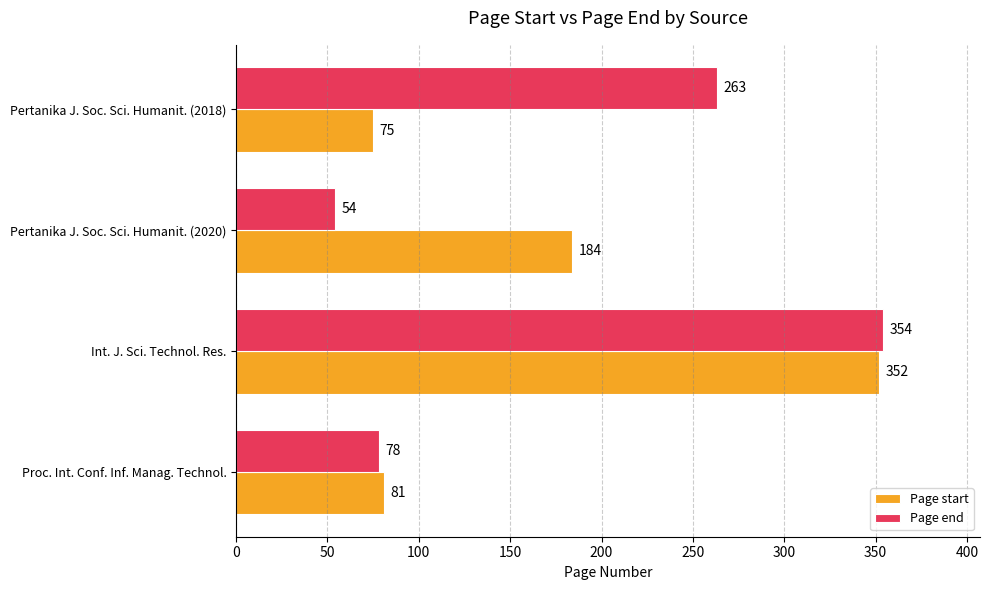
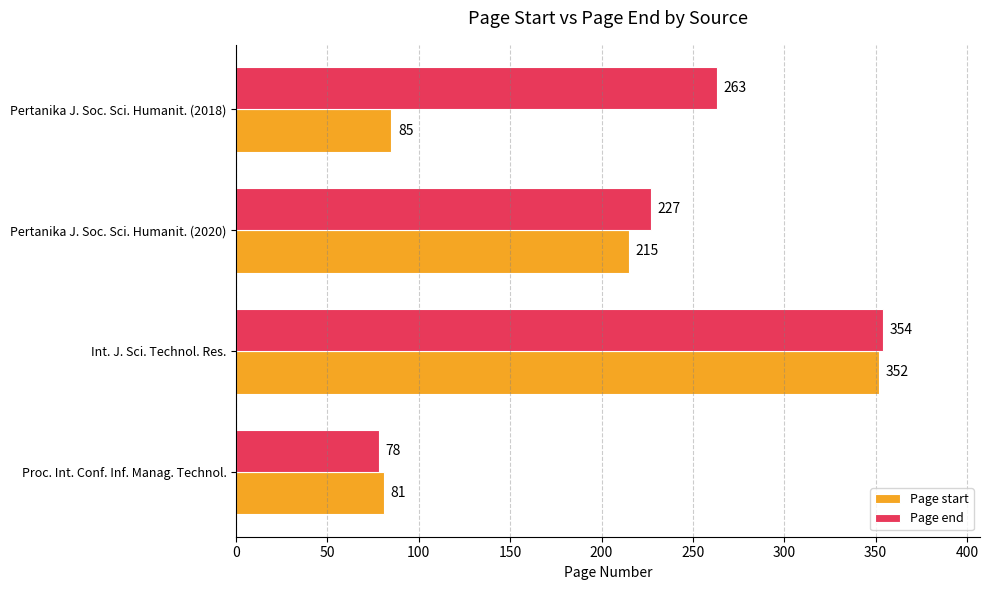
Page start, Pertanika J. Soc. Sci. Humanit. (2018): 75 -> 85
Page end, Pertanika J. Soc. Sci. Humanit. (2020): 54 -> 227
Page start, Pertanika J. Soc. Sci. Humanit. (2020): 184 -> 215
